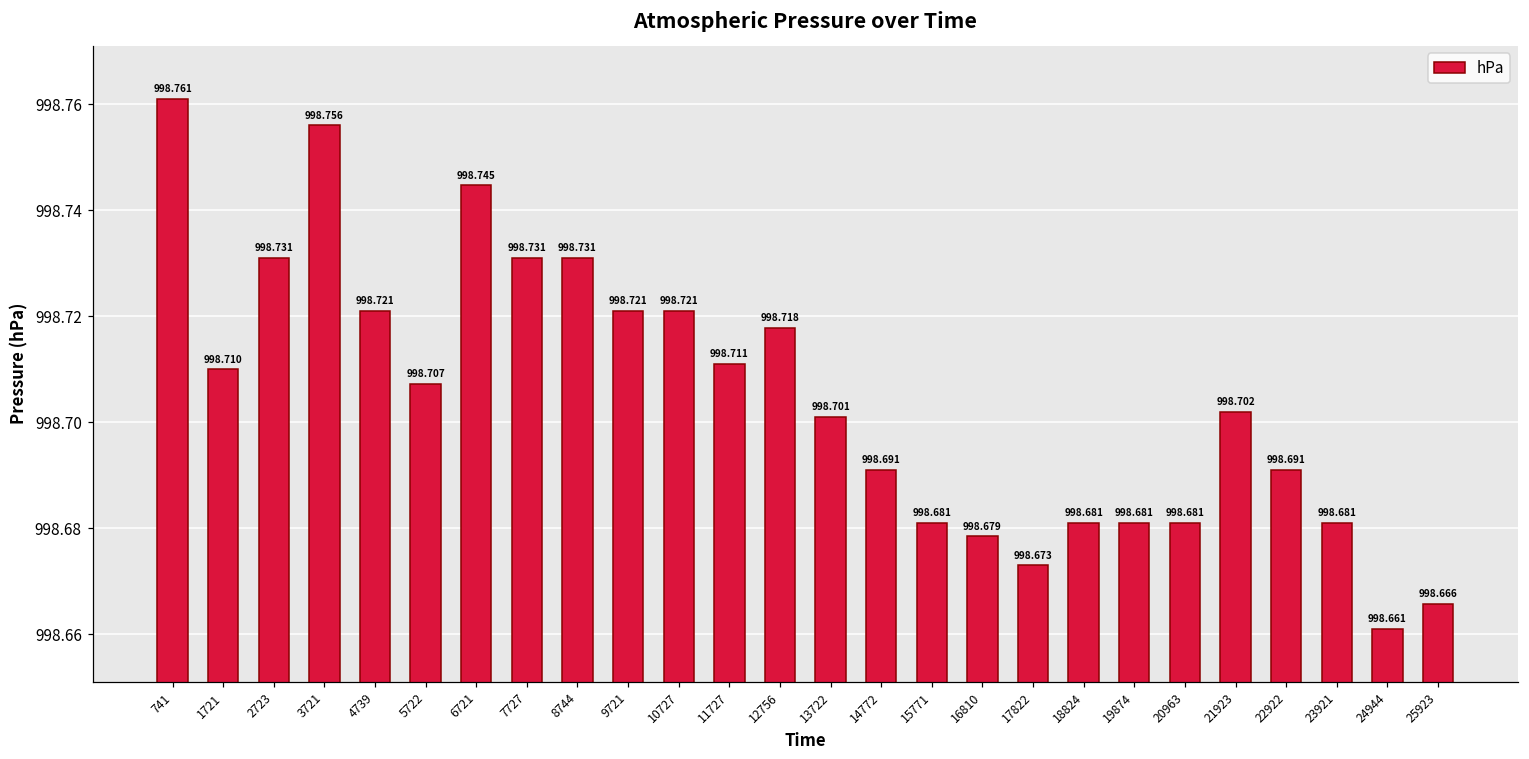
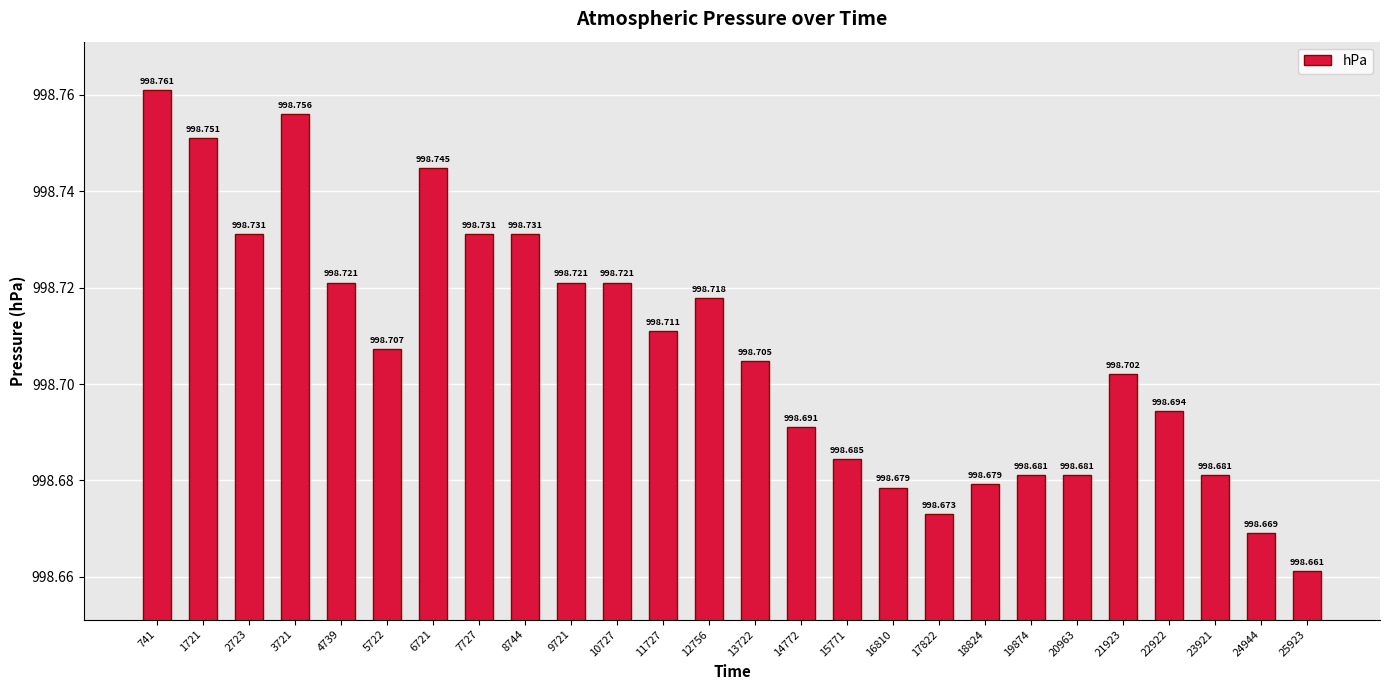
1721: 998.710 -> 998.751
13722: 998.701 -> 998.705
15771: 998.681 -> 998.685
18824: 998.681 -> 998.679
22922: 998.691 -> 998.694
24944: 998.661 -> 998.669
25923: 998.666 -> 998.661
